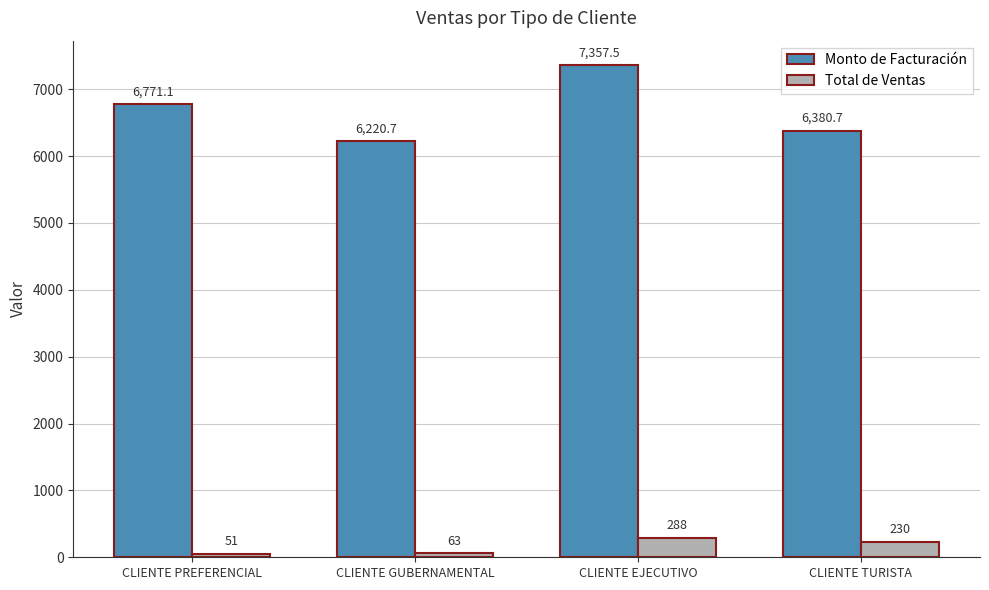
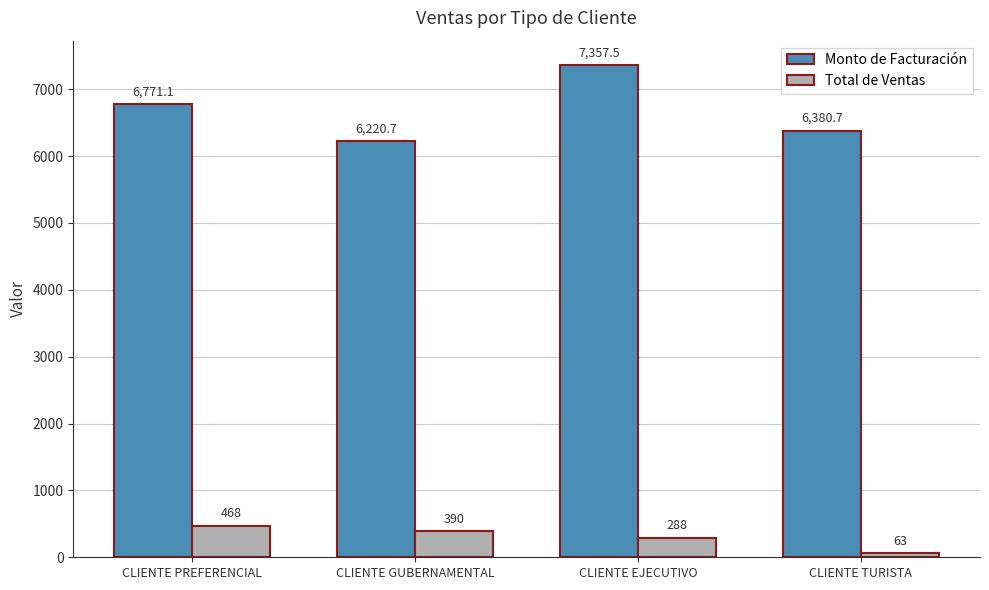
Total de Ventas, CLIENTE PREFERENCIAL: 51 -> 468
Total de Ventas, CLIENTE GUBERNAMENTAL: 63 -> 390
Total de Ventas, CLIENTE TURISTA: 230 -> 63
